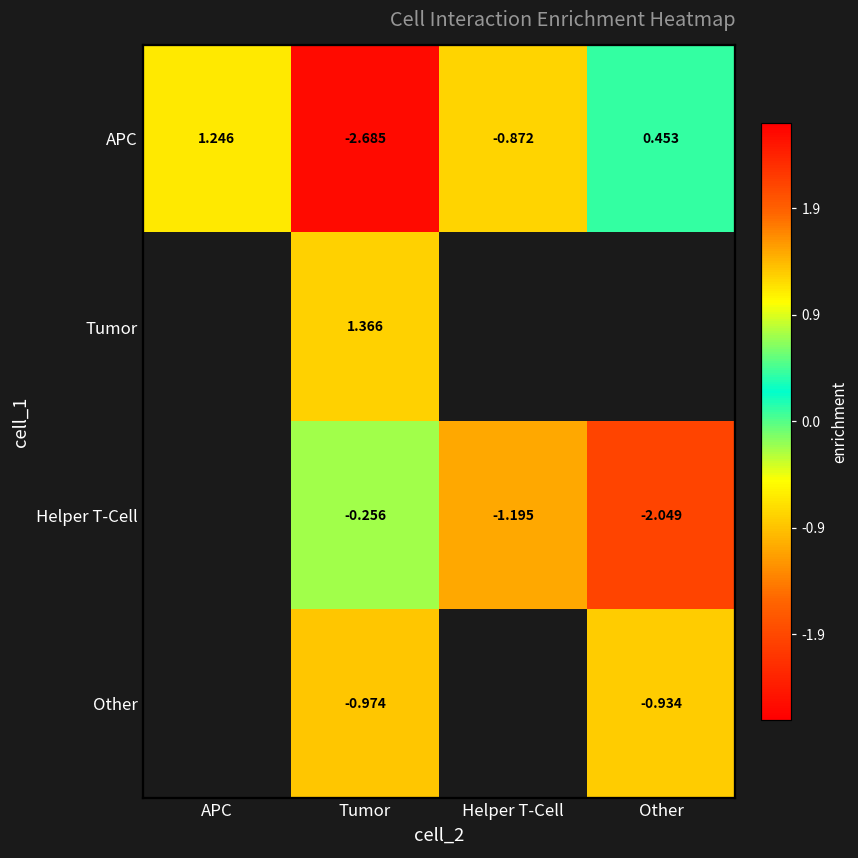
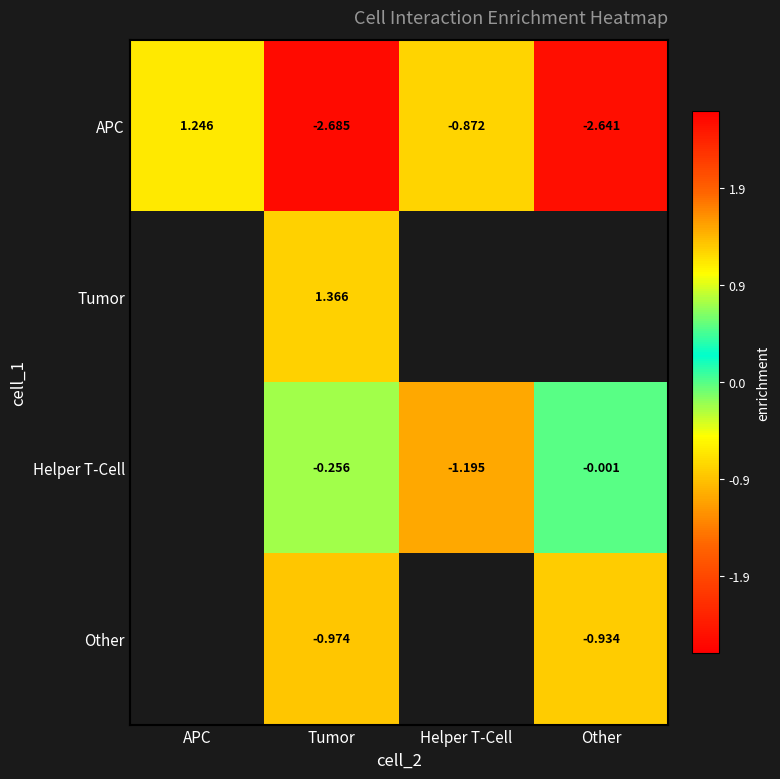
APC, Other: 0.453 -> -2.641
Helper T-Cell, Other: -2.049 -> -0.001
